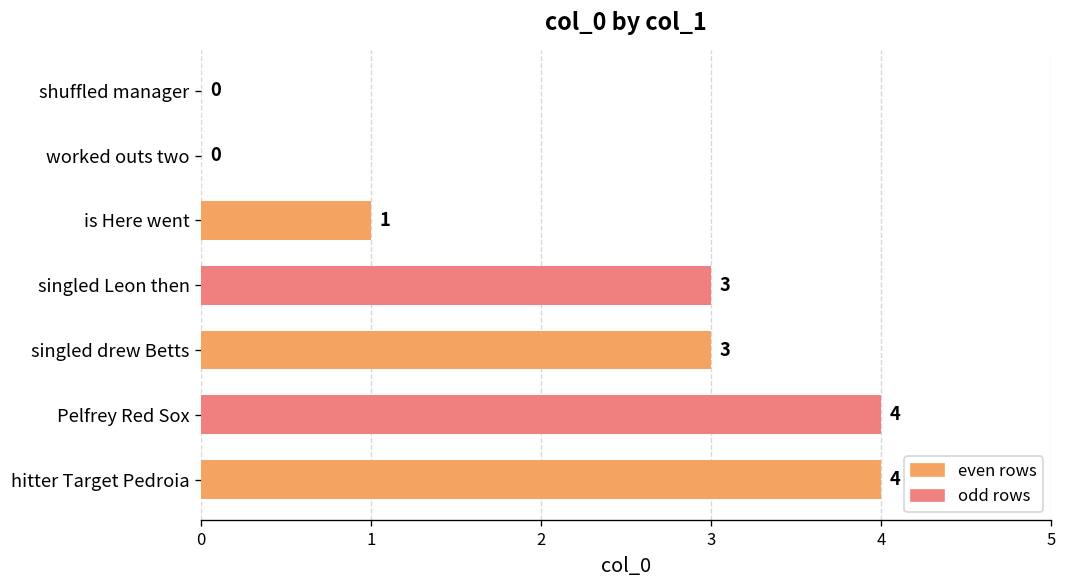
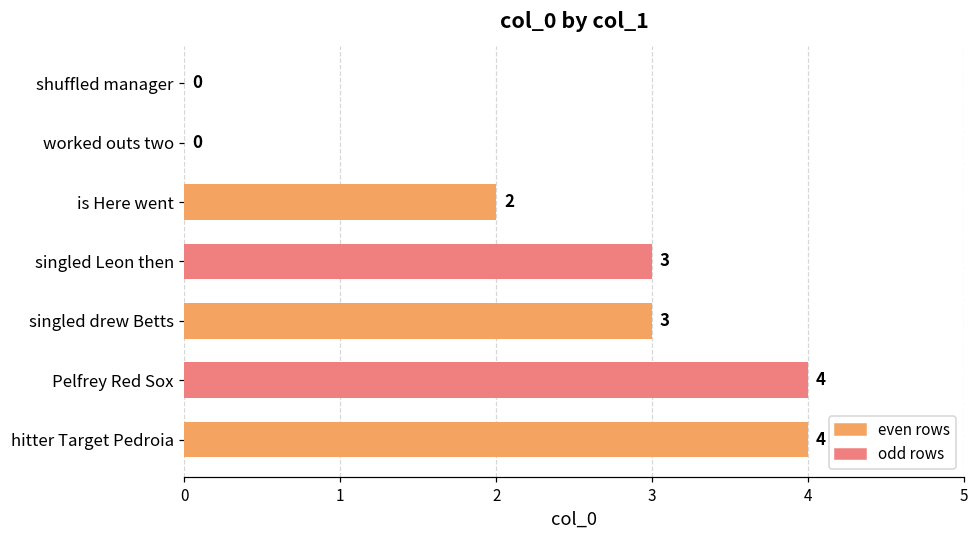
is Here went: 1 -> 2
